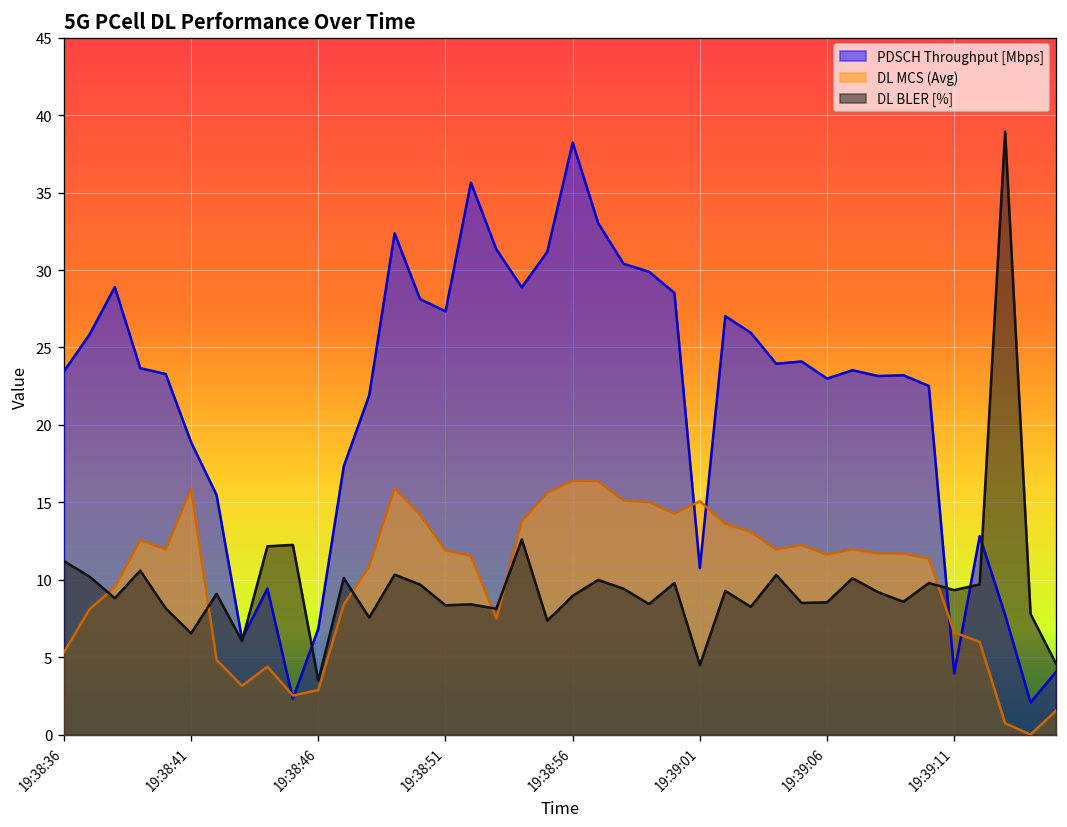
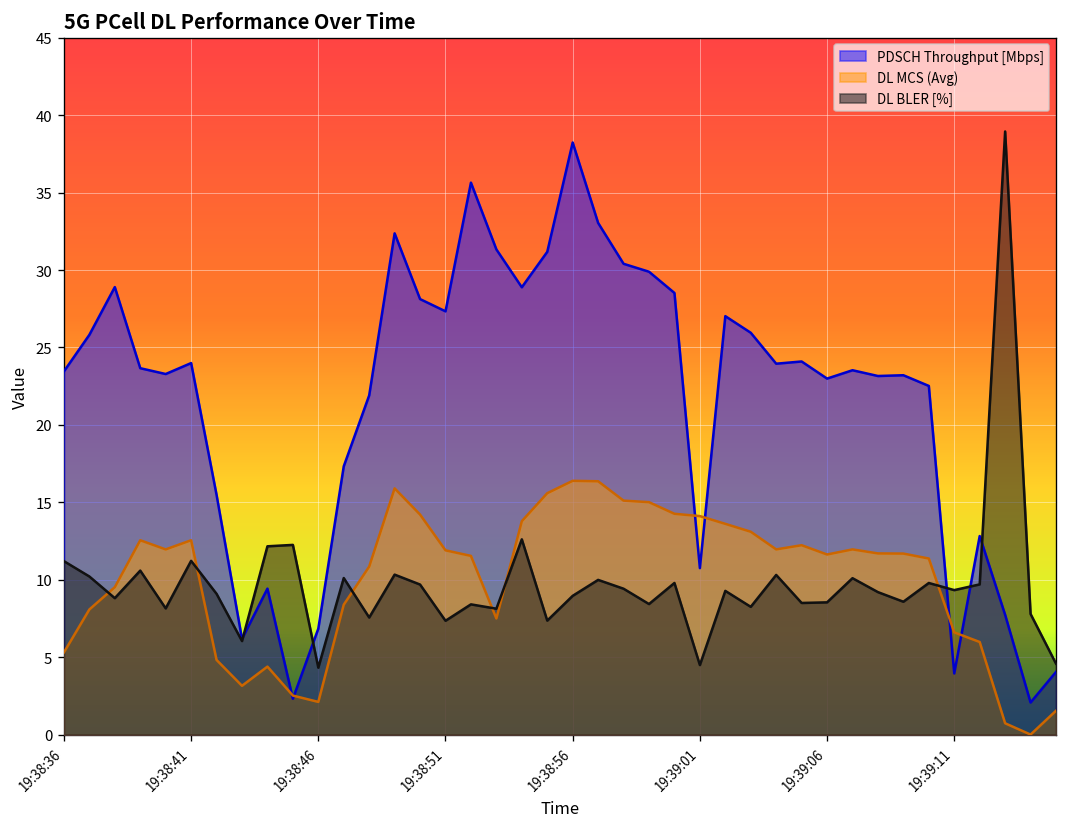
PDSCH Throughput [Mbps], 19:38:41: 18.9 -> 24.0
DL MCS (Avg), 19:38:41: 15.9 -> 12.6
DL BLER [%], 19:38:41: 6.5 -> 11.2
DL MCS (Avg), 19:38:46: 2.9 -> 2.1
DL BLER [%], 19:38:46: 3.5 -> 4.3
DL BLER [%], 19:38:51: 8.4 -> 7.4
DL MCS (Avg), 19:39:01: 15.1 -> 14.1
